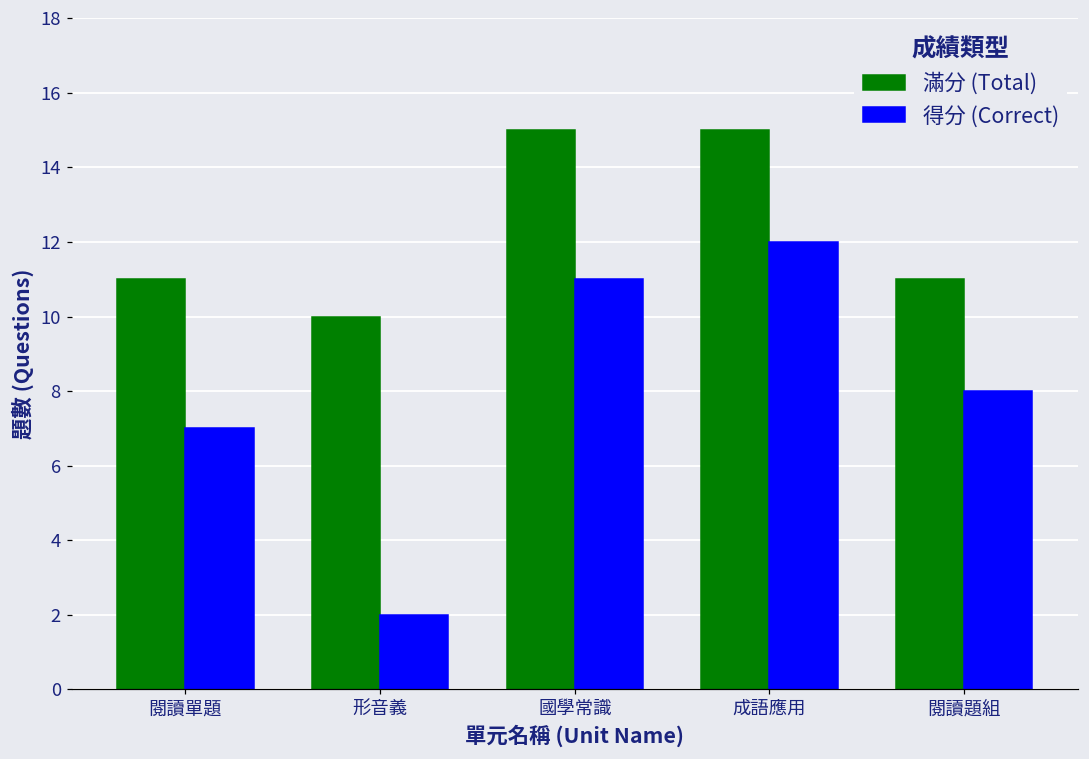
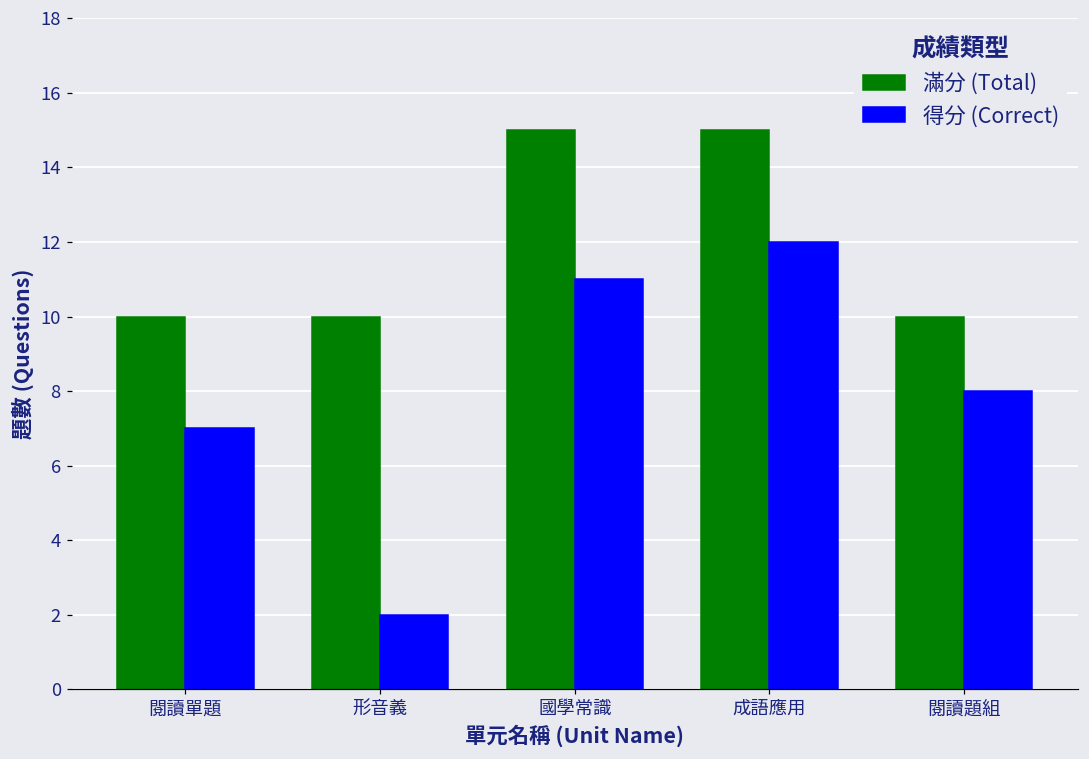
滿分 (Total), 閱讀單題: 11 -> 10
滿分 (Total), 閱讀題組: 11 -> 10
